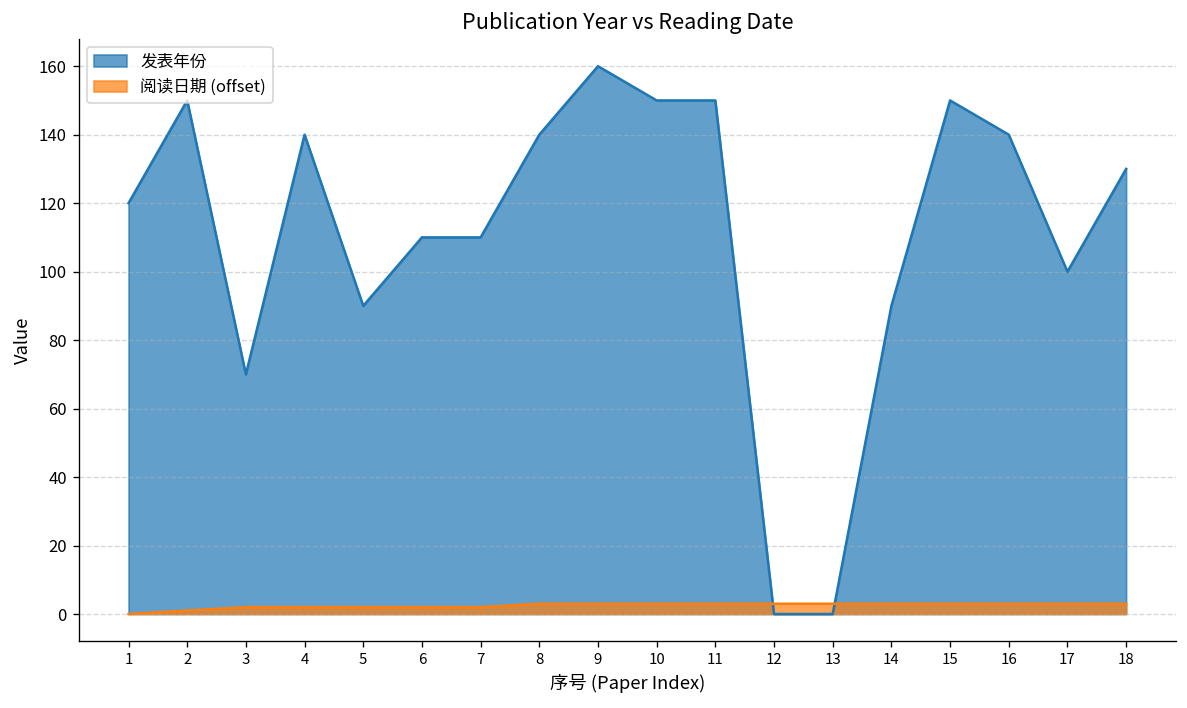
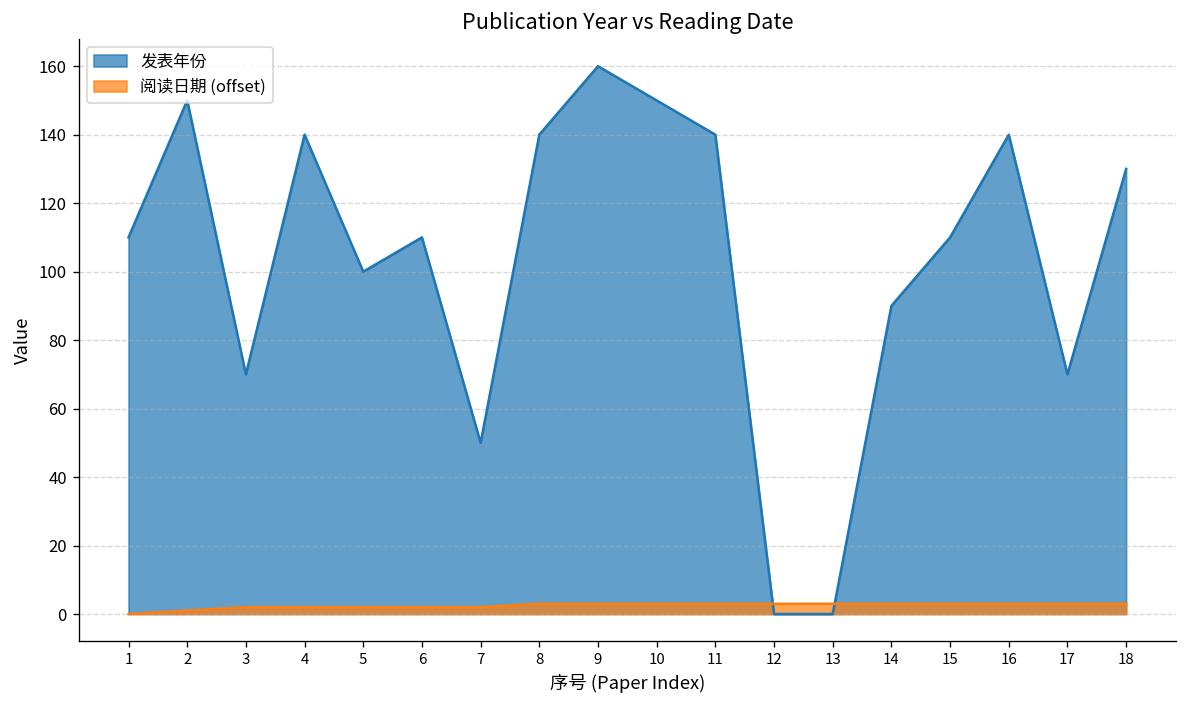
发表年份, 1: 120 -> 110
发表年份, 5: 90 -> 100
发表年份, 7: 110 -> 50
发表年份, 11: 150 -> 140
发表年份, 15: 150 -> 110
发表年份, 17: 100 -> 70
